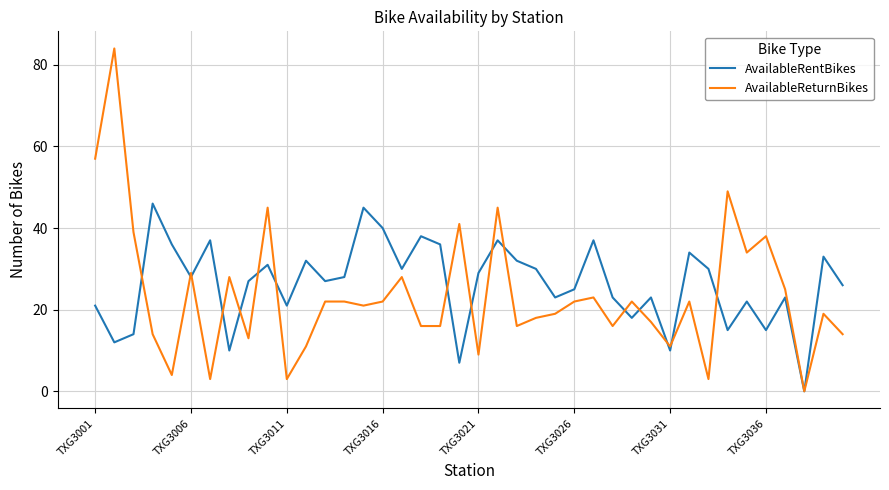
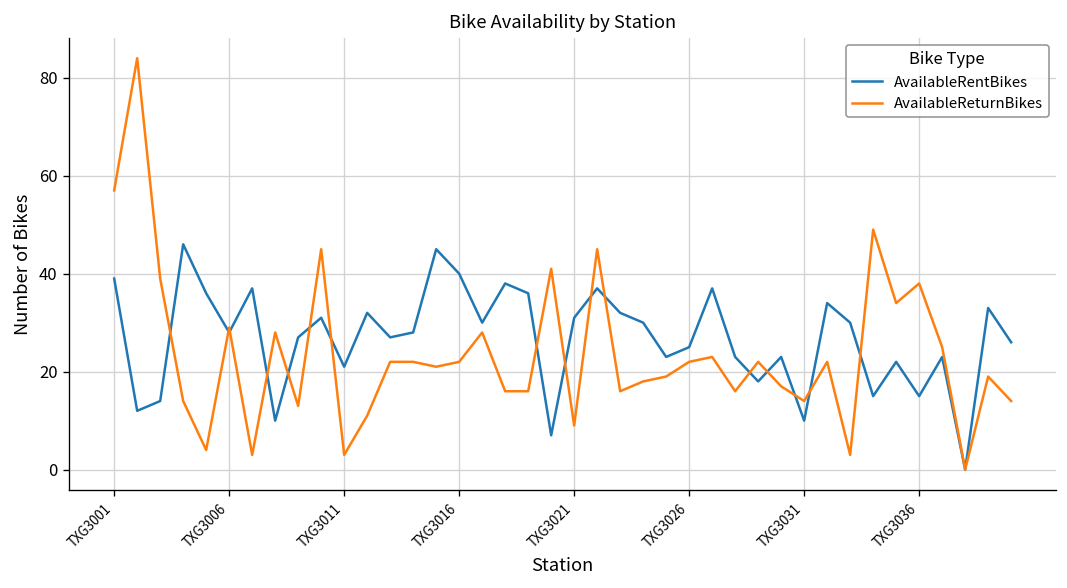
AvailableRentBikes, TXG3001: 21 -> 39
AvailableRentBikes, TXG3021: 29 -> 31
AvailableReturnBikes, TXG3031: 11 -> 14
